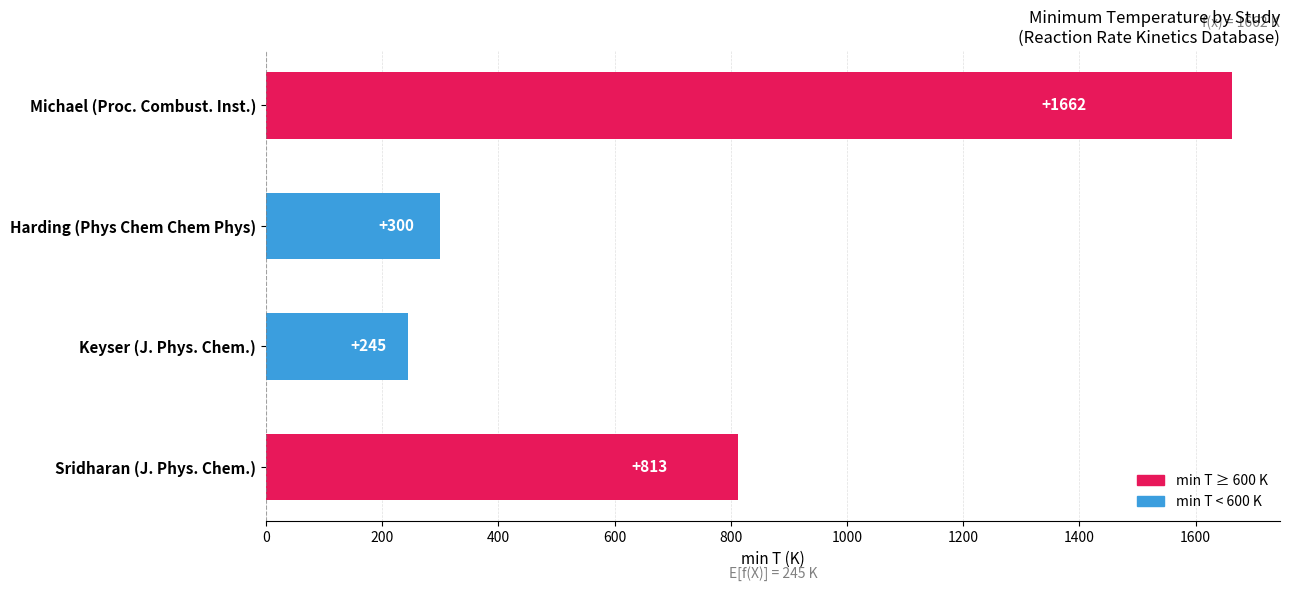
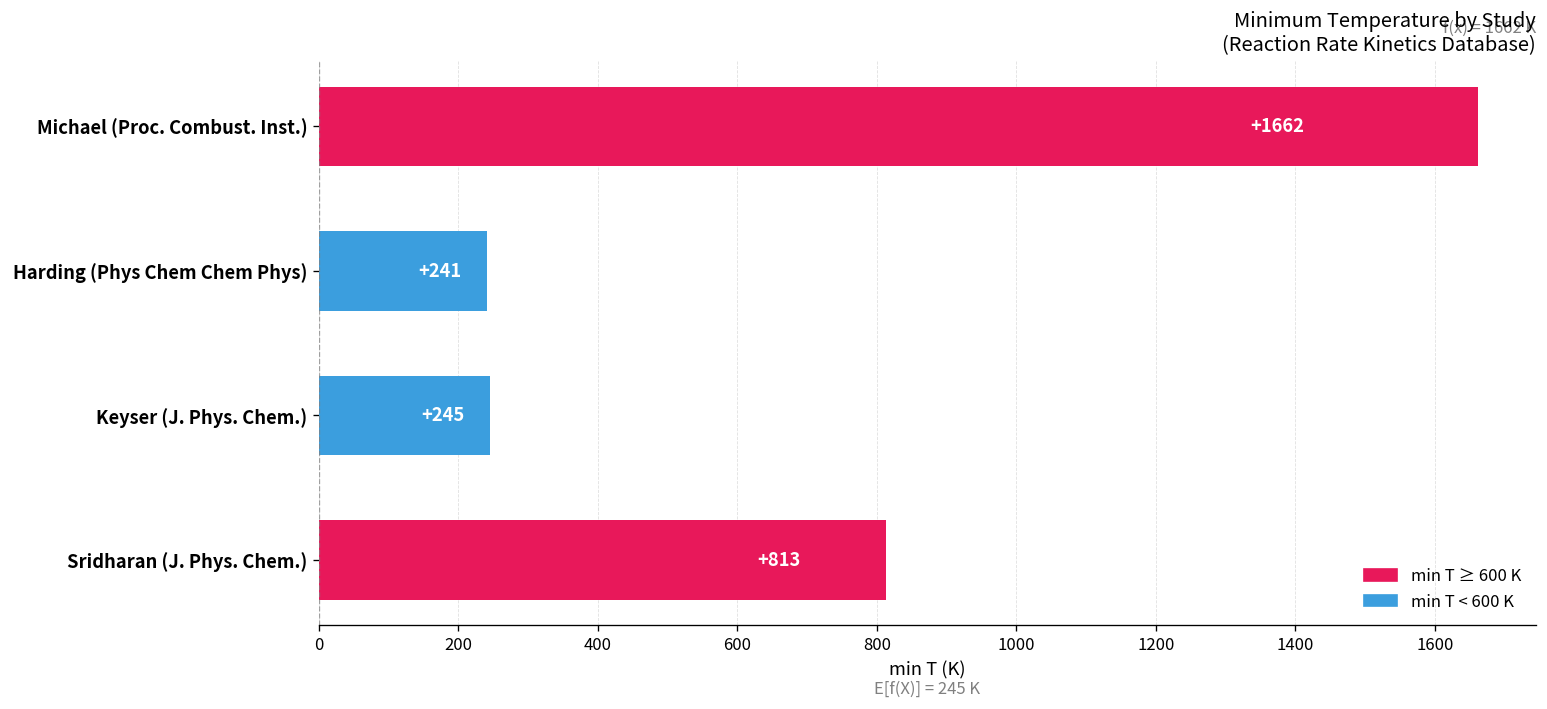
Harding (Phys Chem Chem Phys): +300 -> +241
